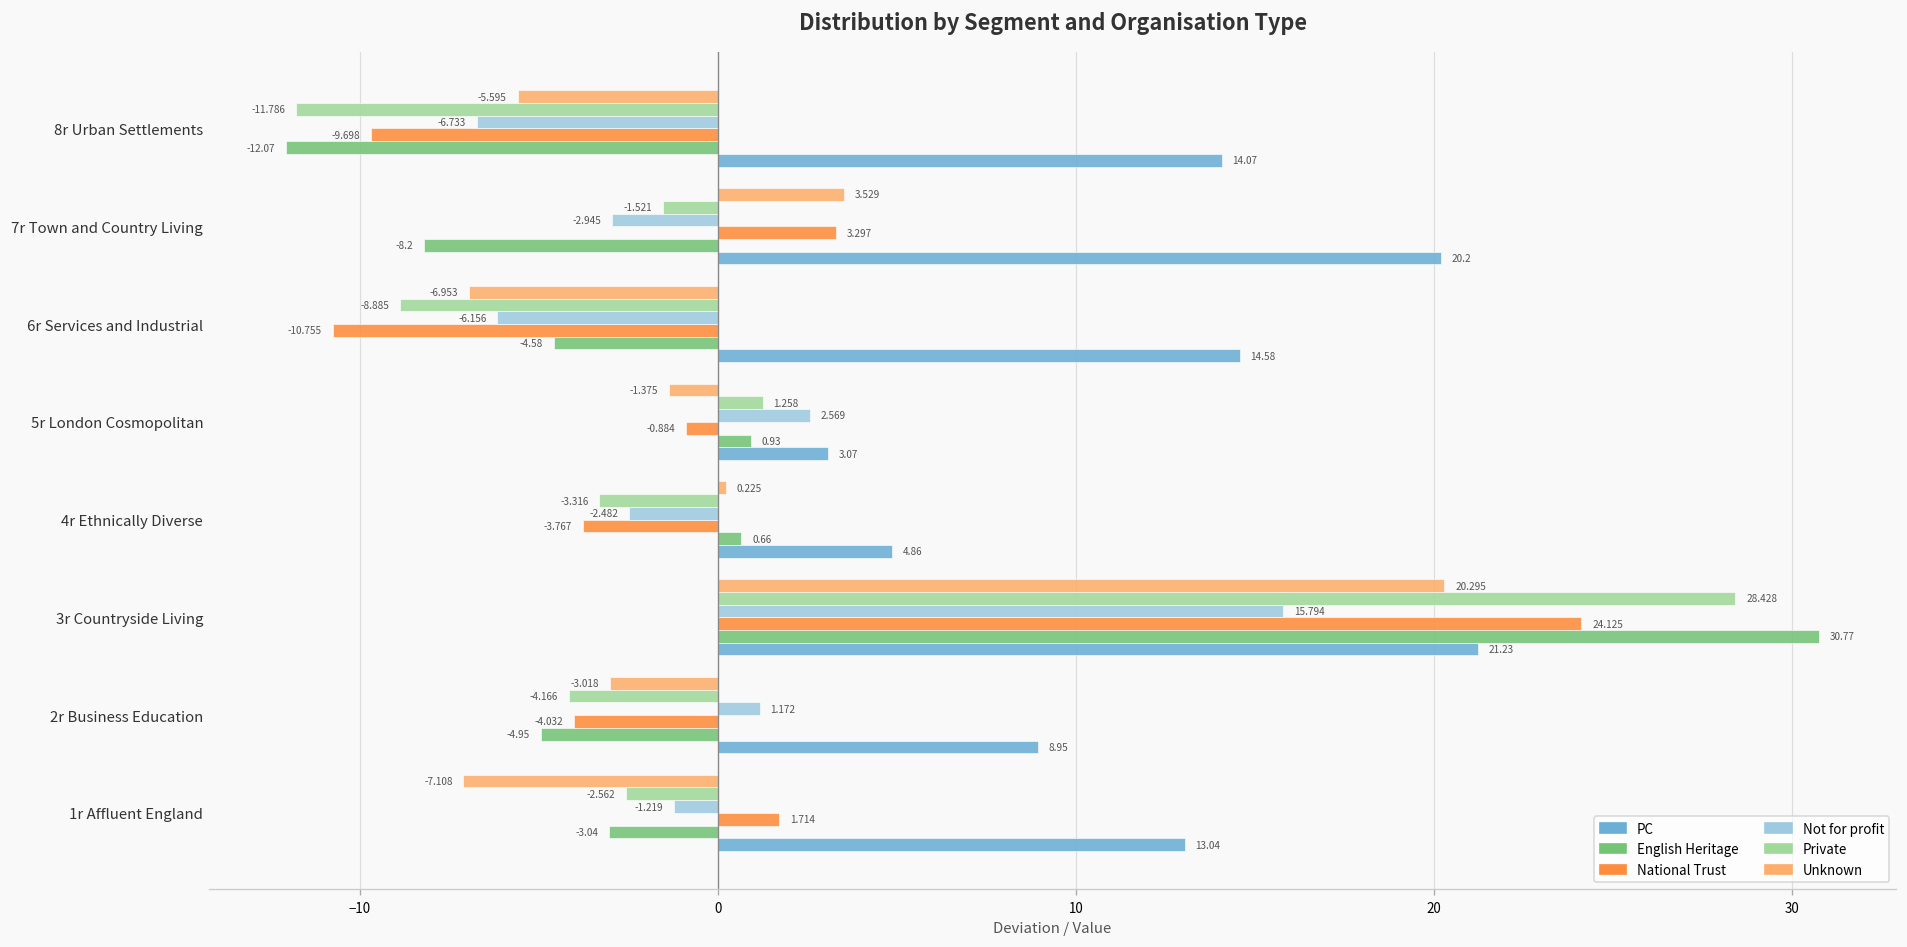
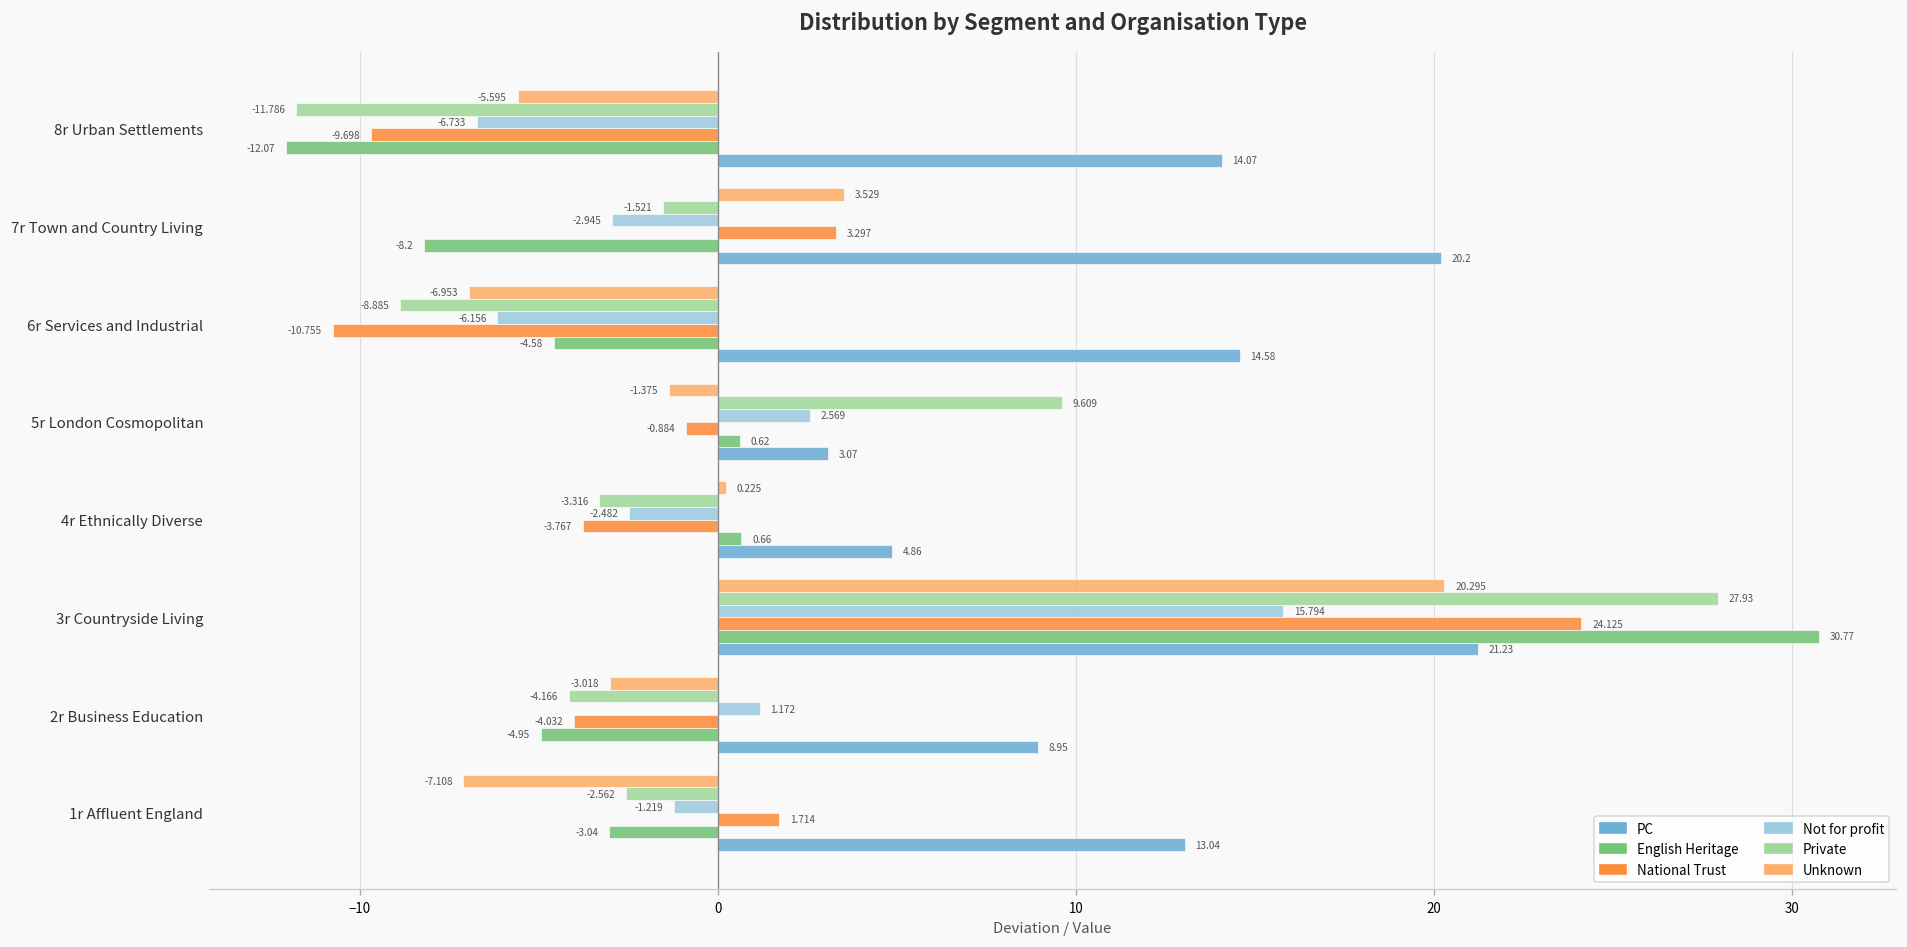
Private, 5r London Cosmopolitan: 1.258 -> 9.609
English Heritage, 5r London Cosmopolitan: 0.93 -> 0.62
Private, 3r Countryside Living: 28.428 -> 27.93
